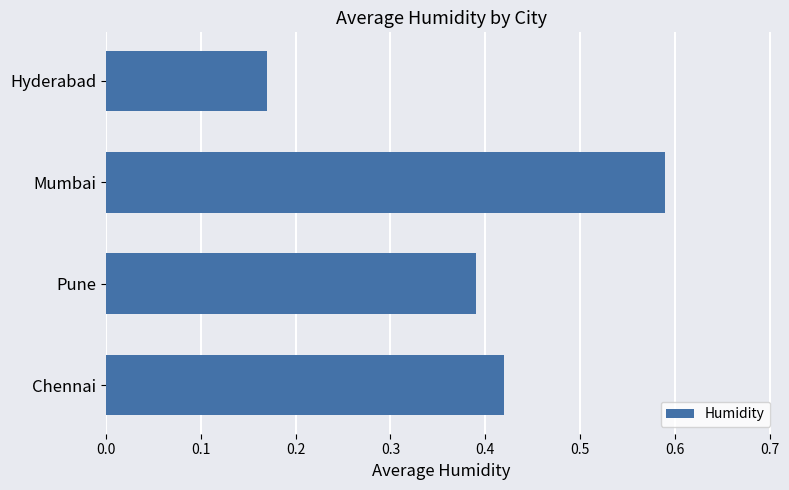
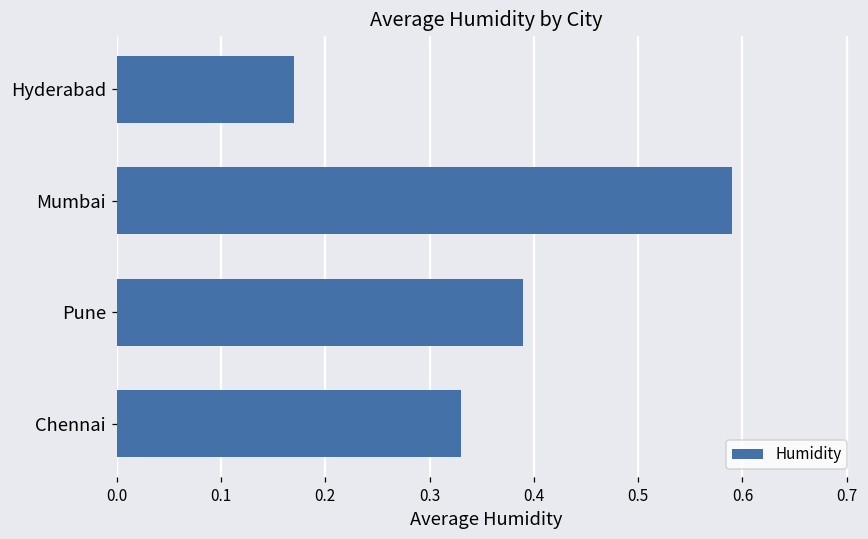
Chennai: 0.42 -> 0.33
